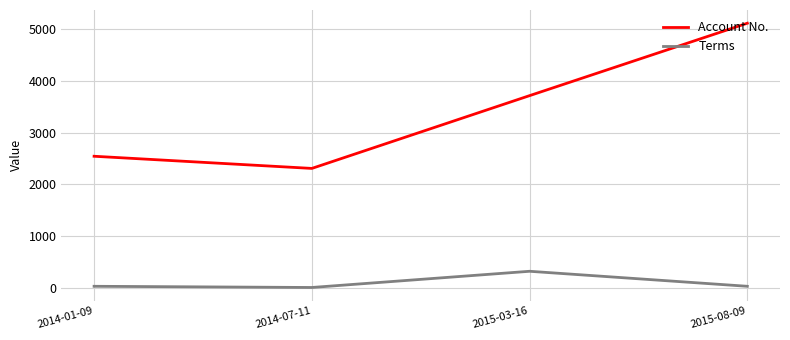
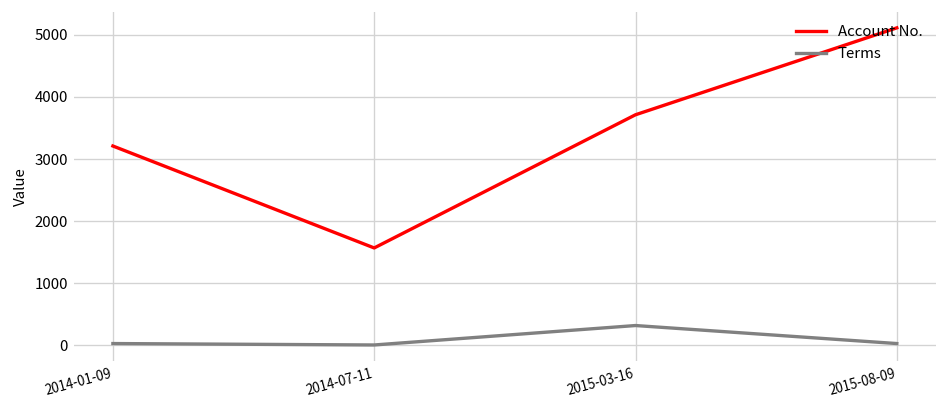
Account No., 2014-01-09: 2500 -> 3200
Account No., 2014-07-11: 2300 -> 1600
